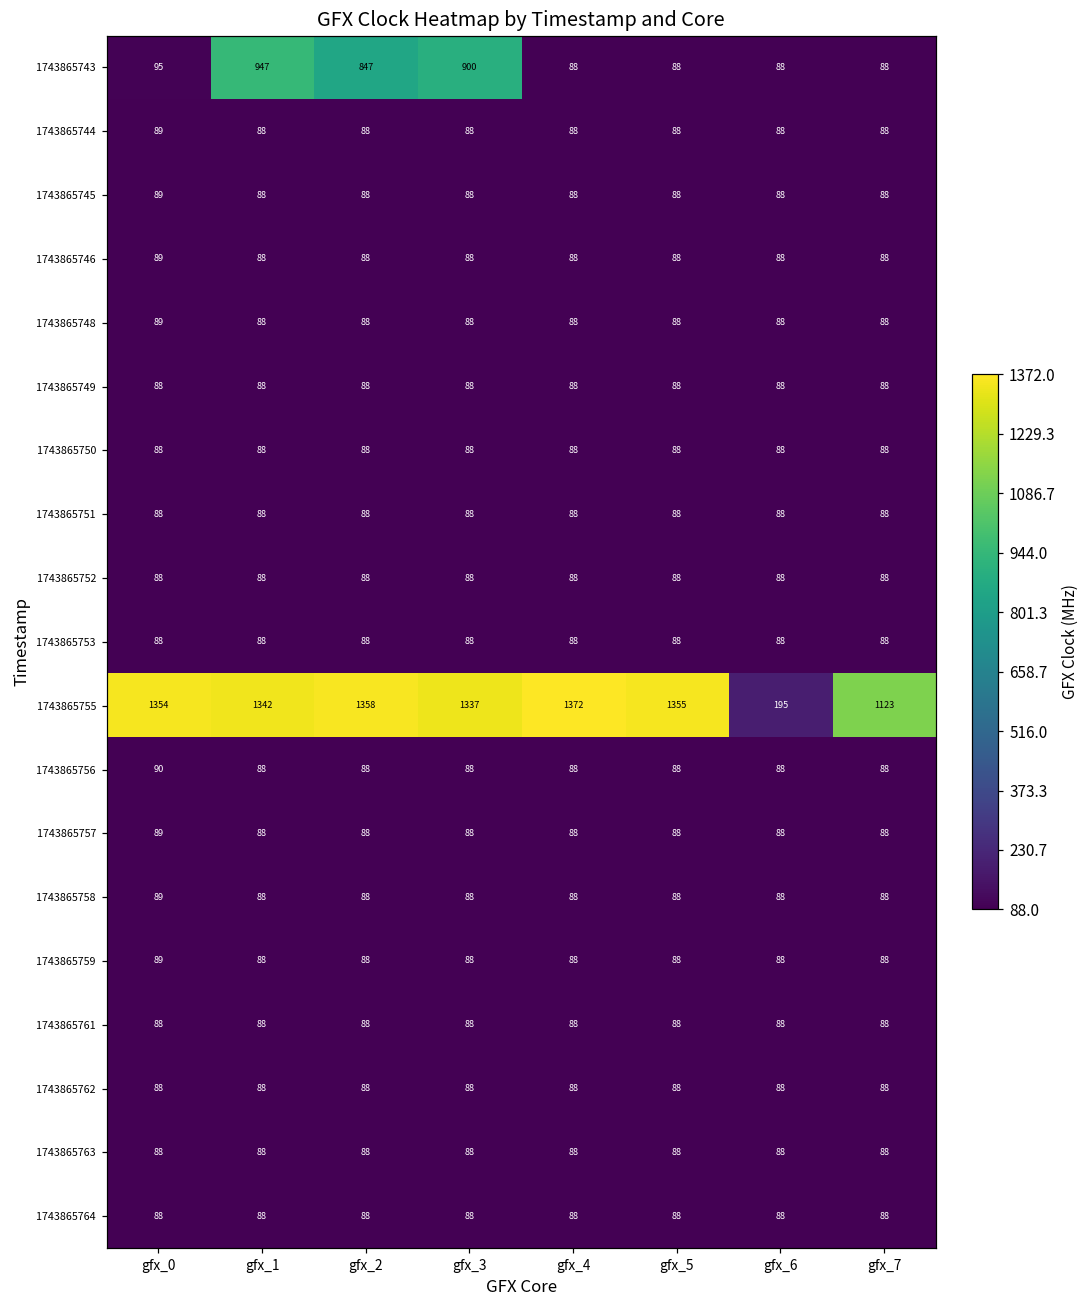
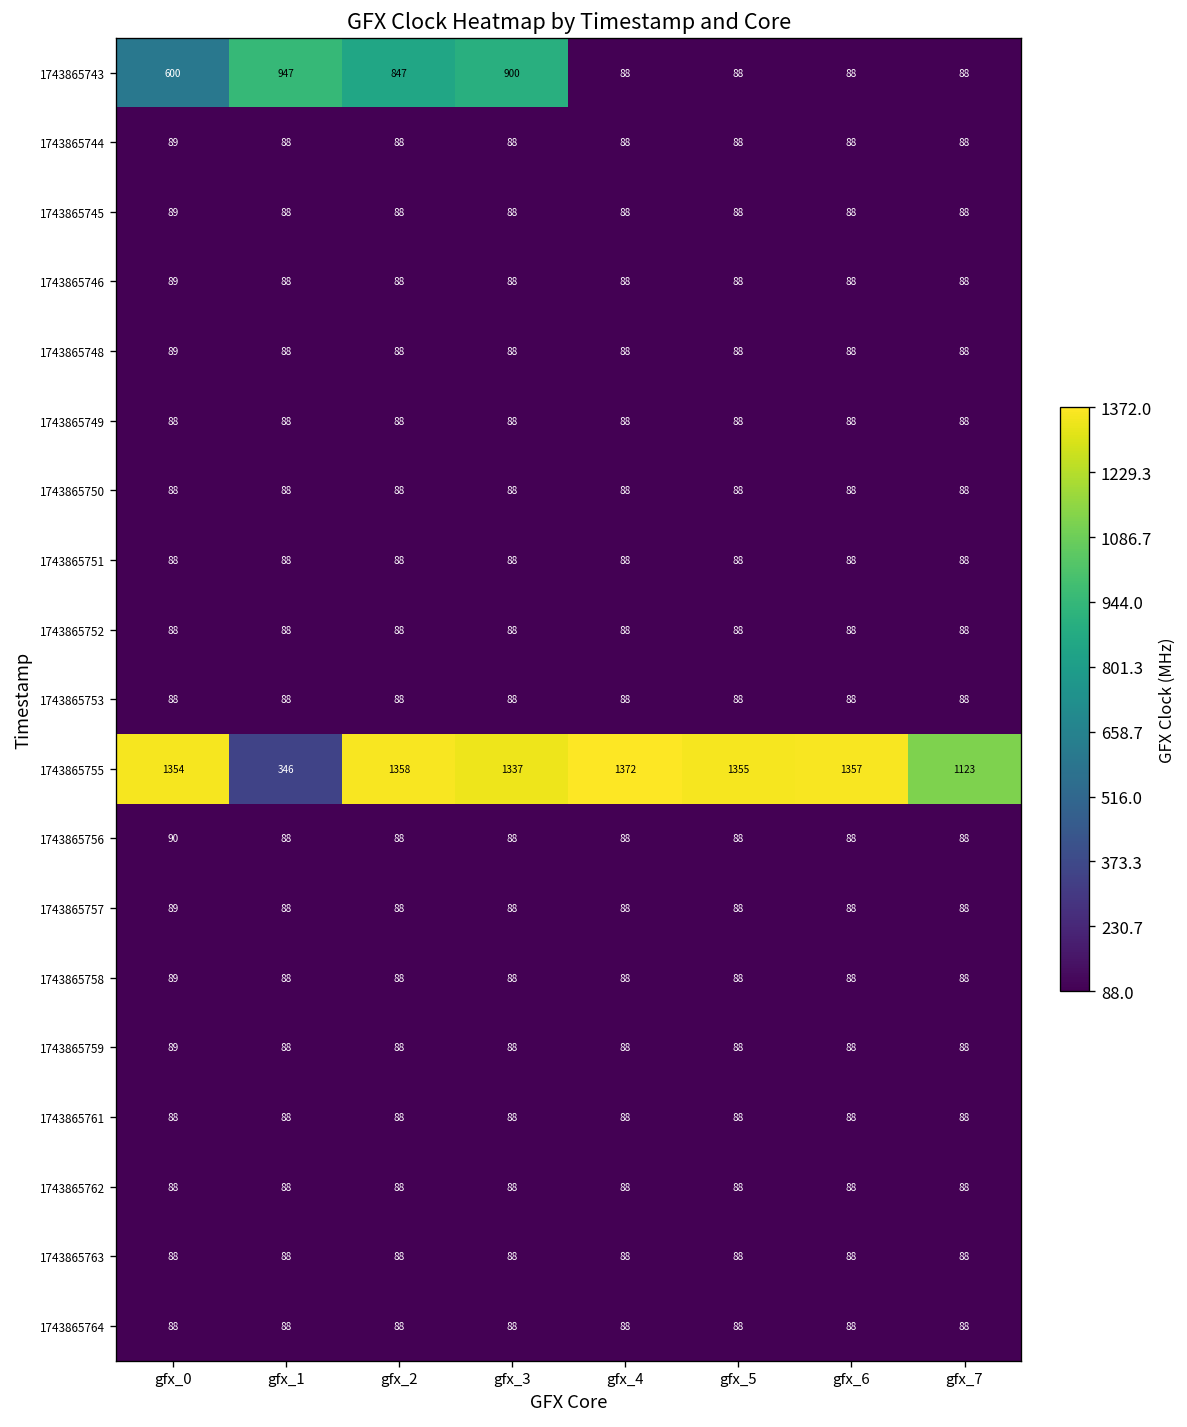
1743865743, gfx_0: 95 -> 600
1743865755, gfx_1: 1342 -> 346
1743865755, gfx_6: 195 -> 1357
